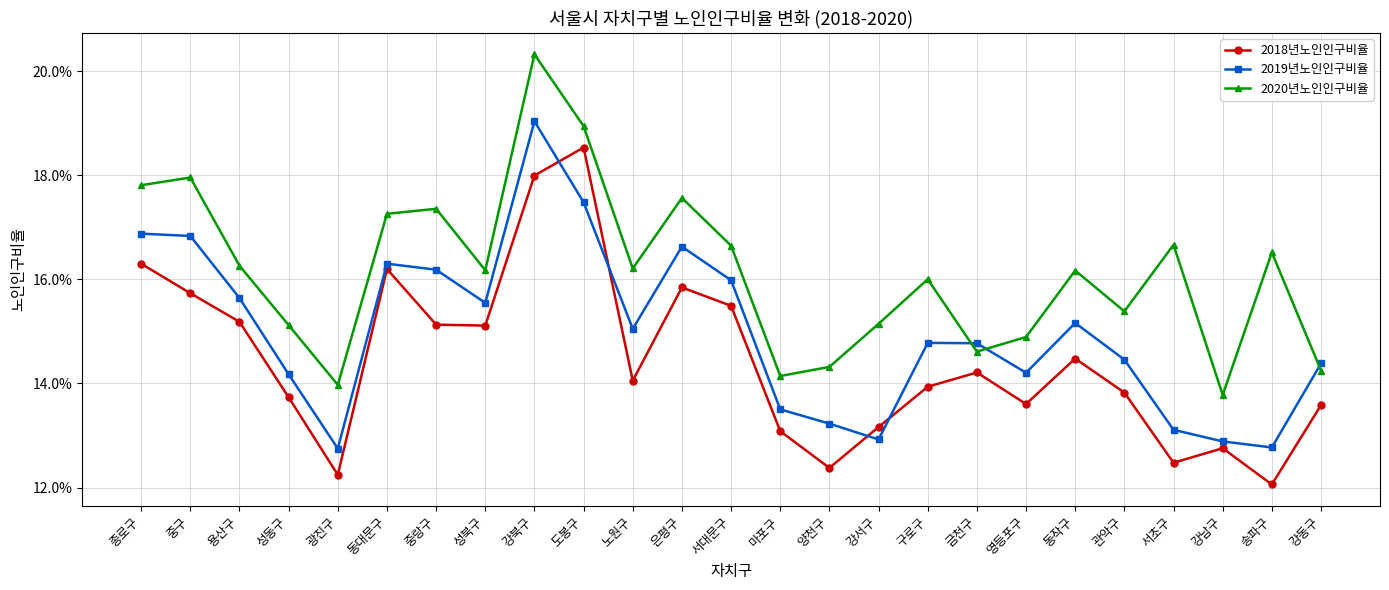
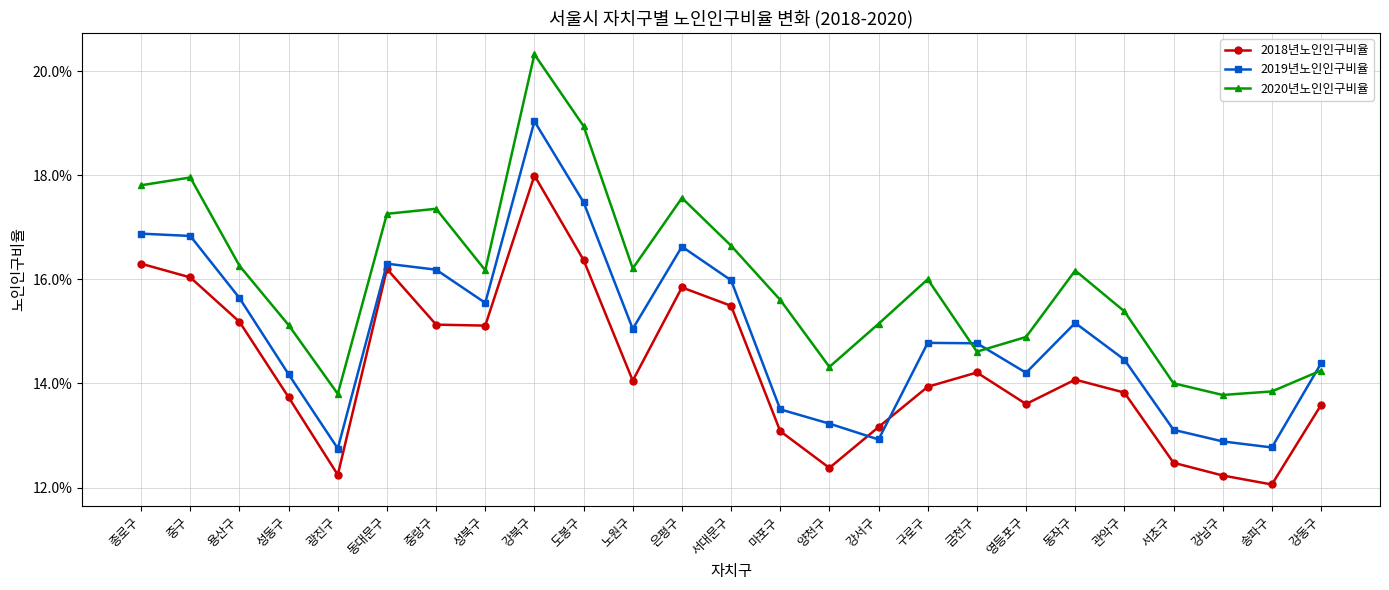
2018년노인인구비율, 중구: 15.7% -> 16.0%
2020년노인인구비율, 광진구: 14.0% -> 13.8%
2018년노인인구비율, 도봉구: 18.5% -> 16.4%
2020년노인인구비율, 마포구: 14.1% -> 15.6%
2018년노인인구비율, 동작구: 14.5% -> 14.1%
2020년노인인구비율, 서초구: 16.7% -> 14.0%
2018년노인인구비율, 강남구: 12.8% -> 12.2%
2020년노인인구비율, 송파구: 16.5% -> 13.8%
